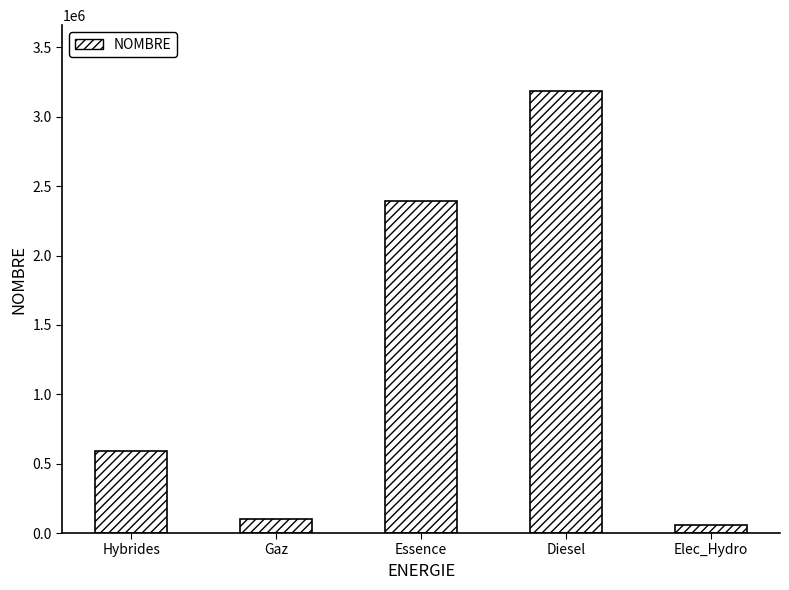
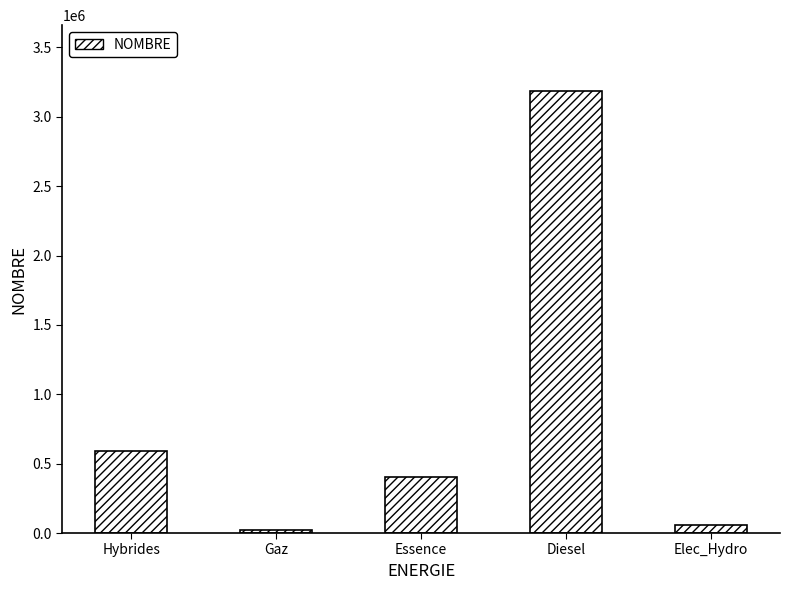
Gaz: 100000 -> 20000
Essence: 2400000 -> 400000
